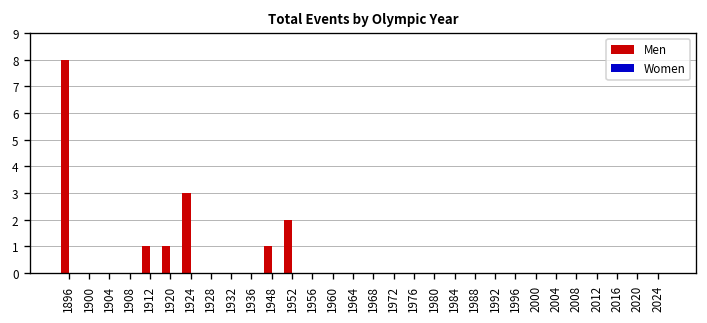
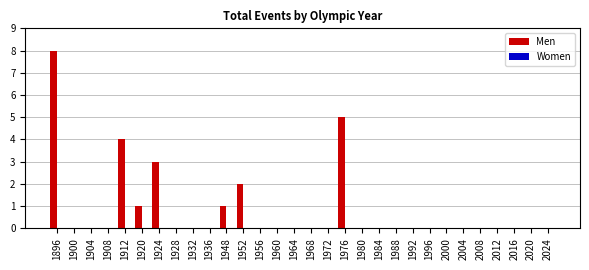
Men, 1912: 1 -> 4
Men, 1976: 0 -> 5
